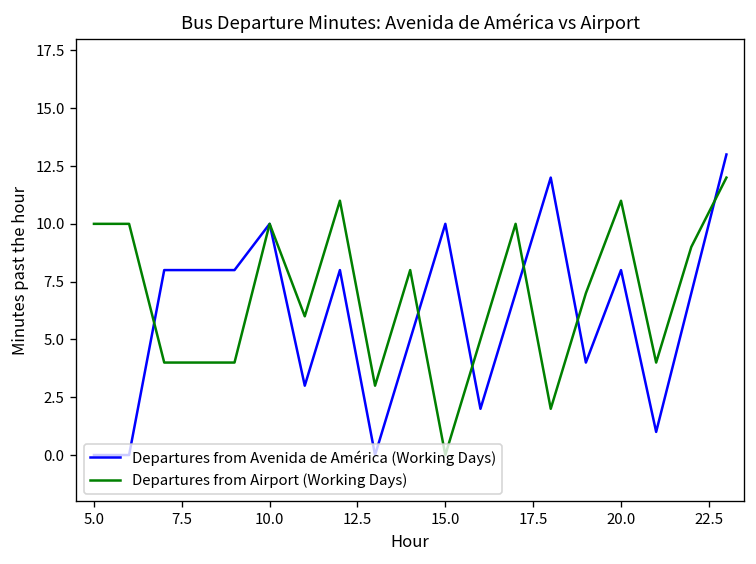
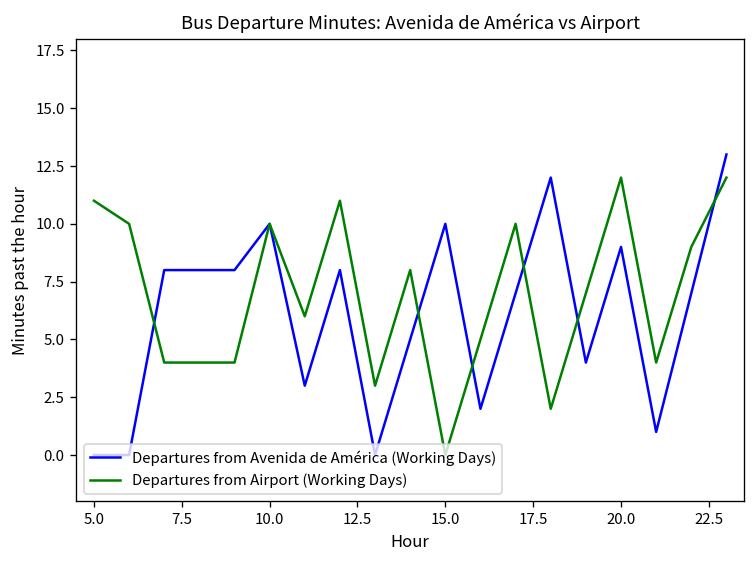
Departures from Airport (Working Days), 5.0: 10 -> 11
Departures from Avenida de América (Working Days), 20.0: 8 -> 9
Departures from Airport (Working Days), 20.0: 11 -> 12
